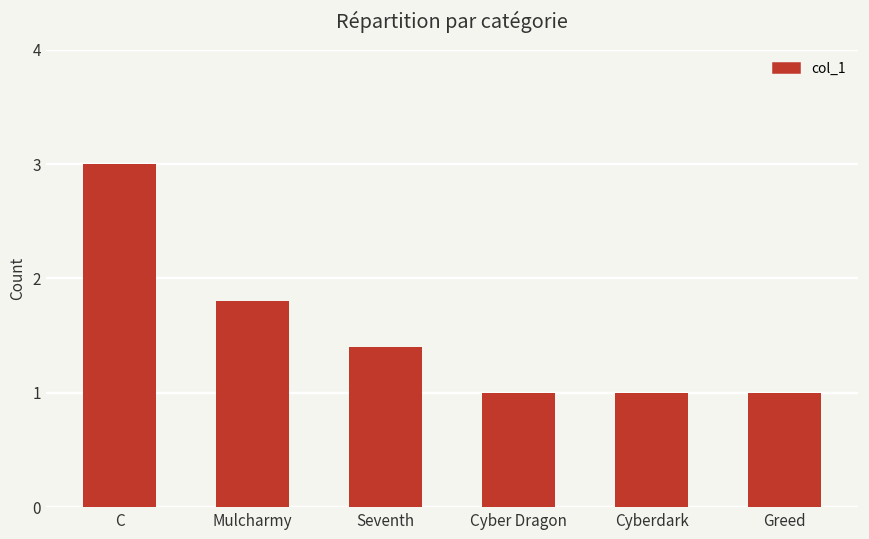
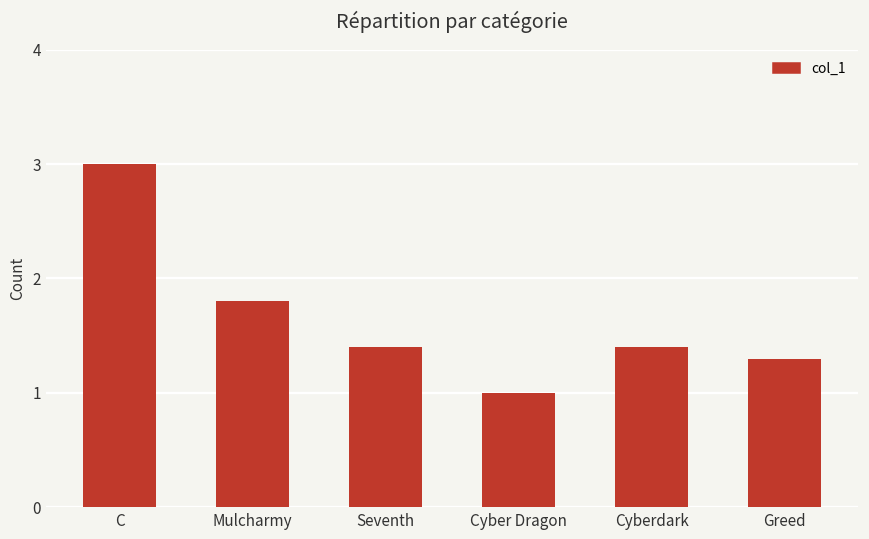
Cyberdark: 1.0 -> 1.4
Greed: 1.0 -> 1.3
